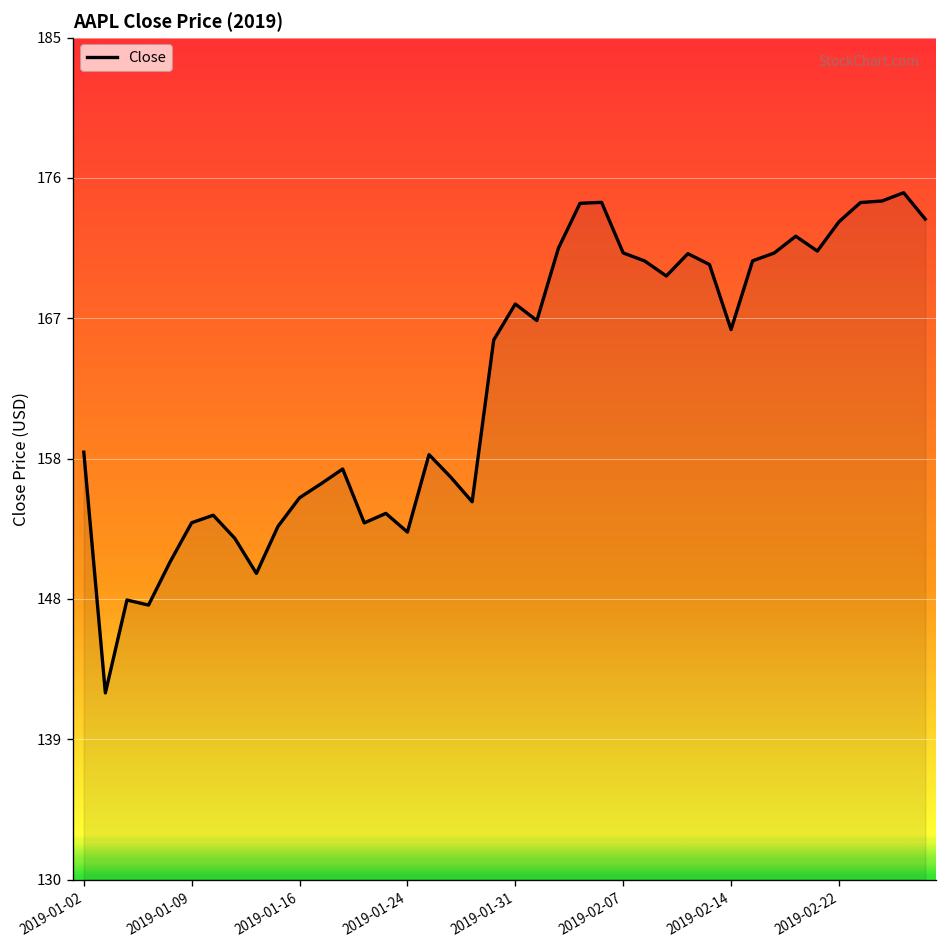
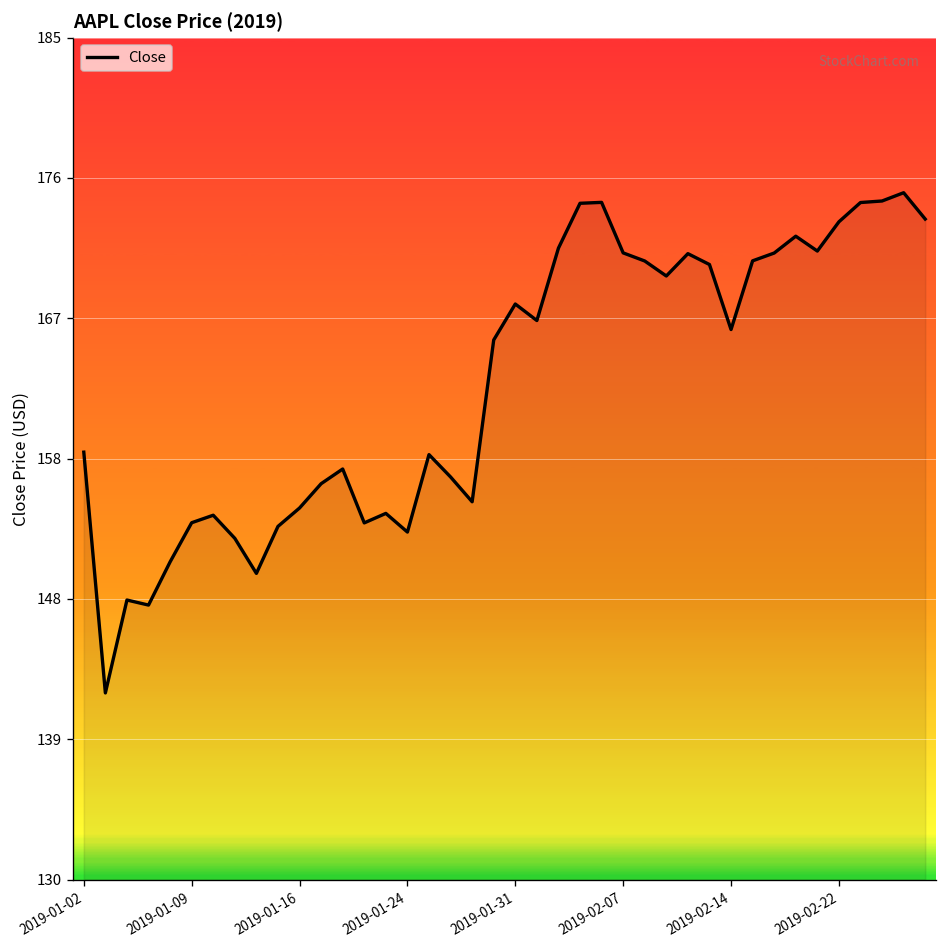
2019-01-16: 154.9 -> 154.3
